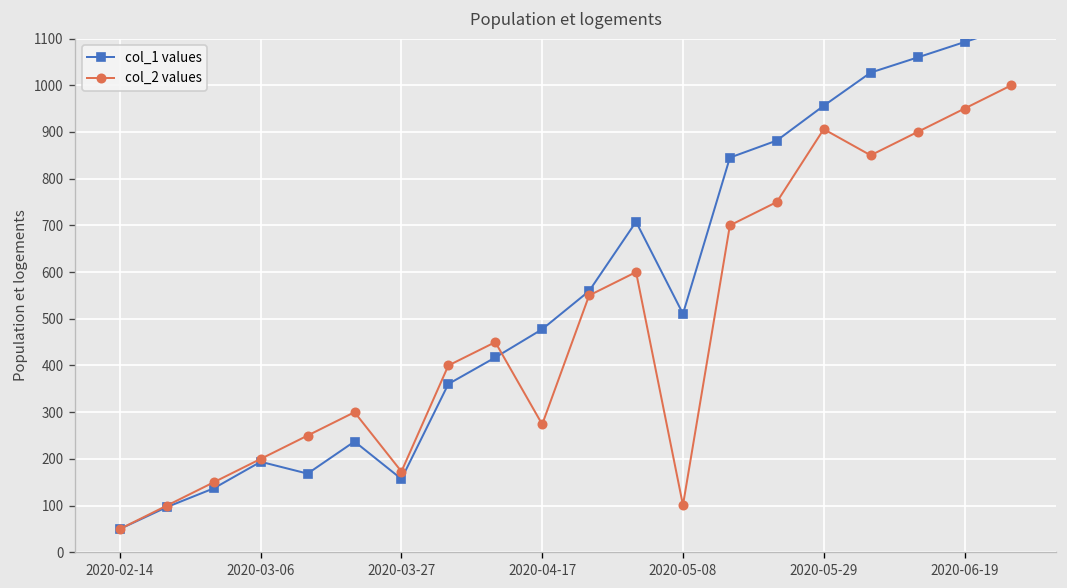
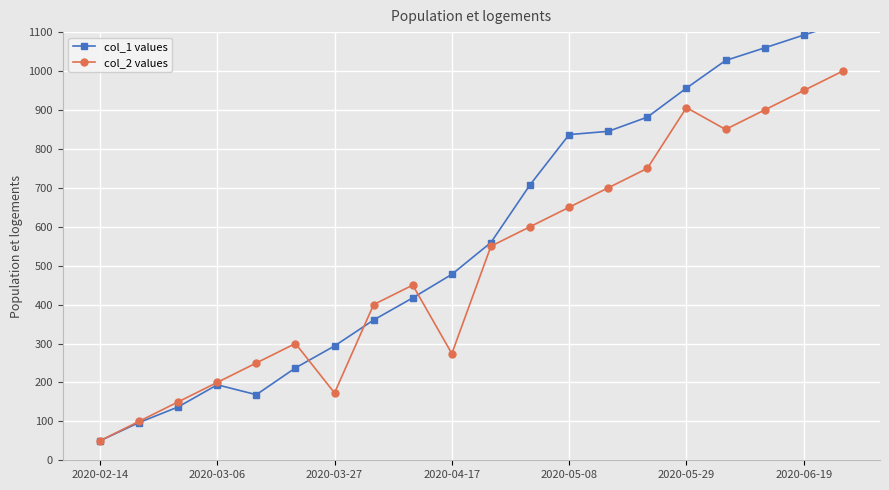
col_1 values, 2020-03-27: 160 -> 290
col_1 values, 2020-05-08: 510 -> 840
col_2 values, 2020-05-08: 100 -> 650
